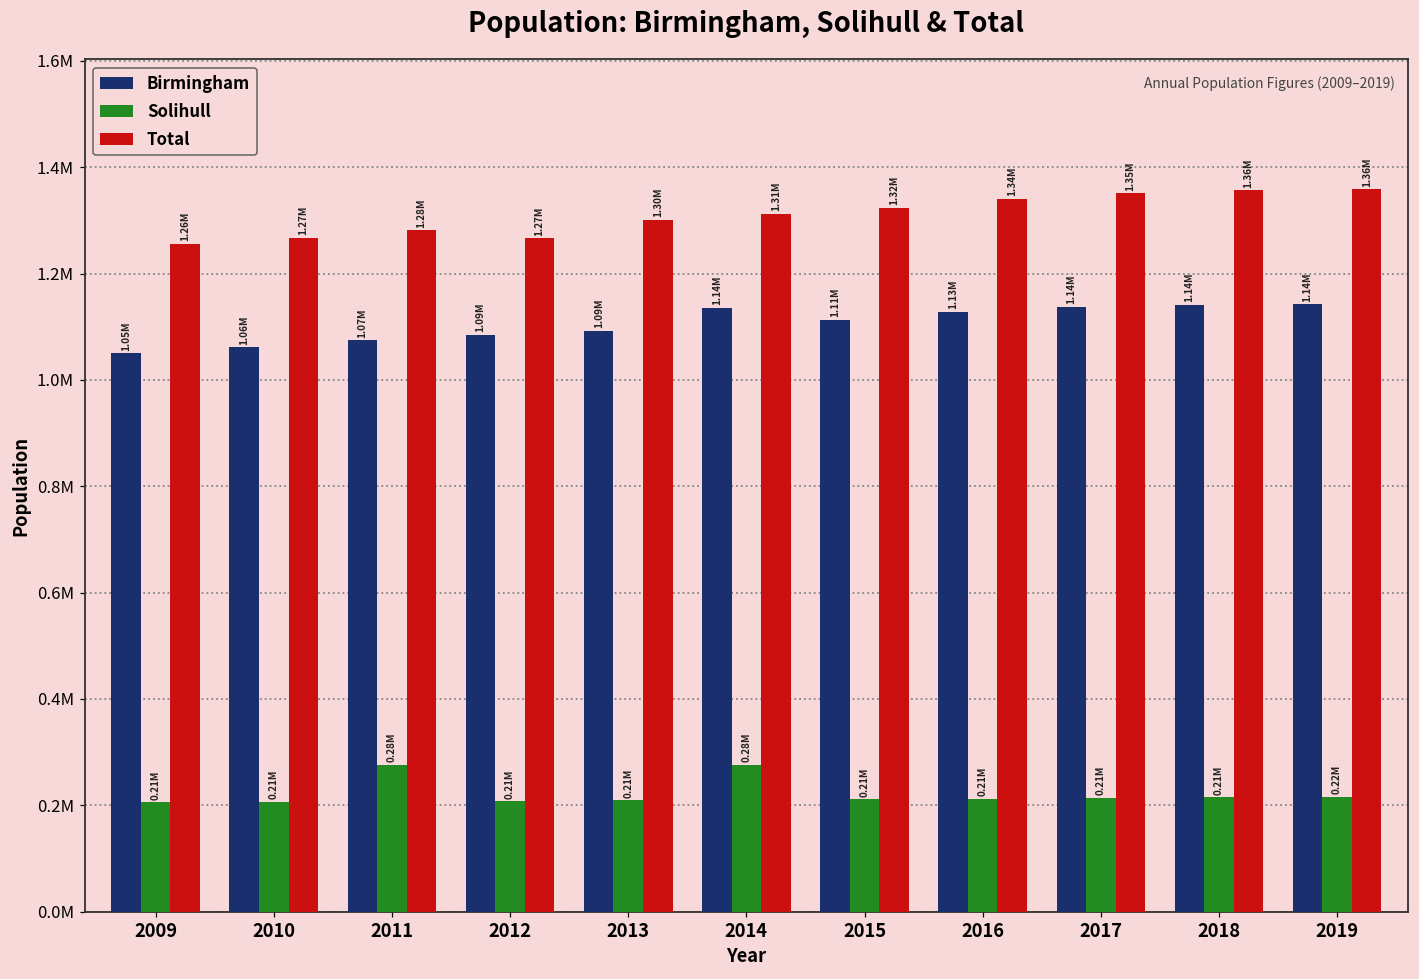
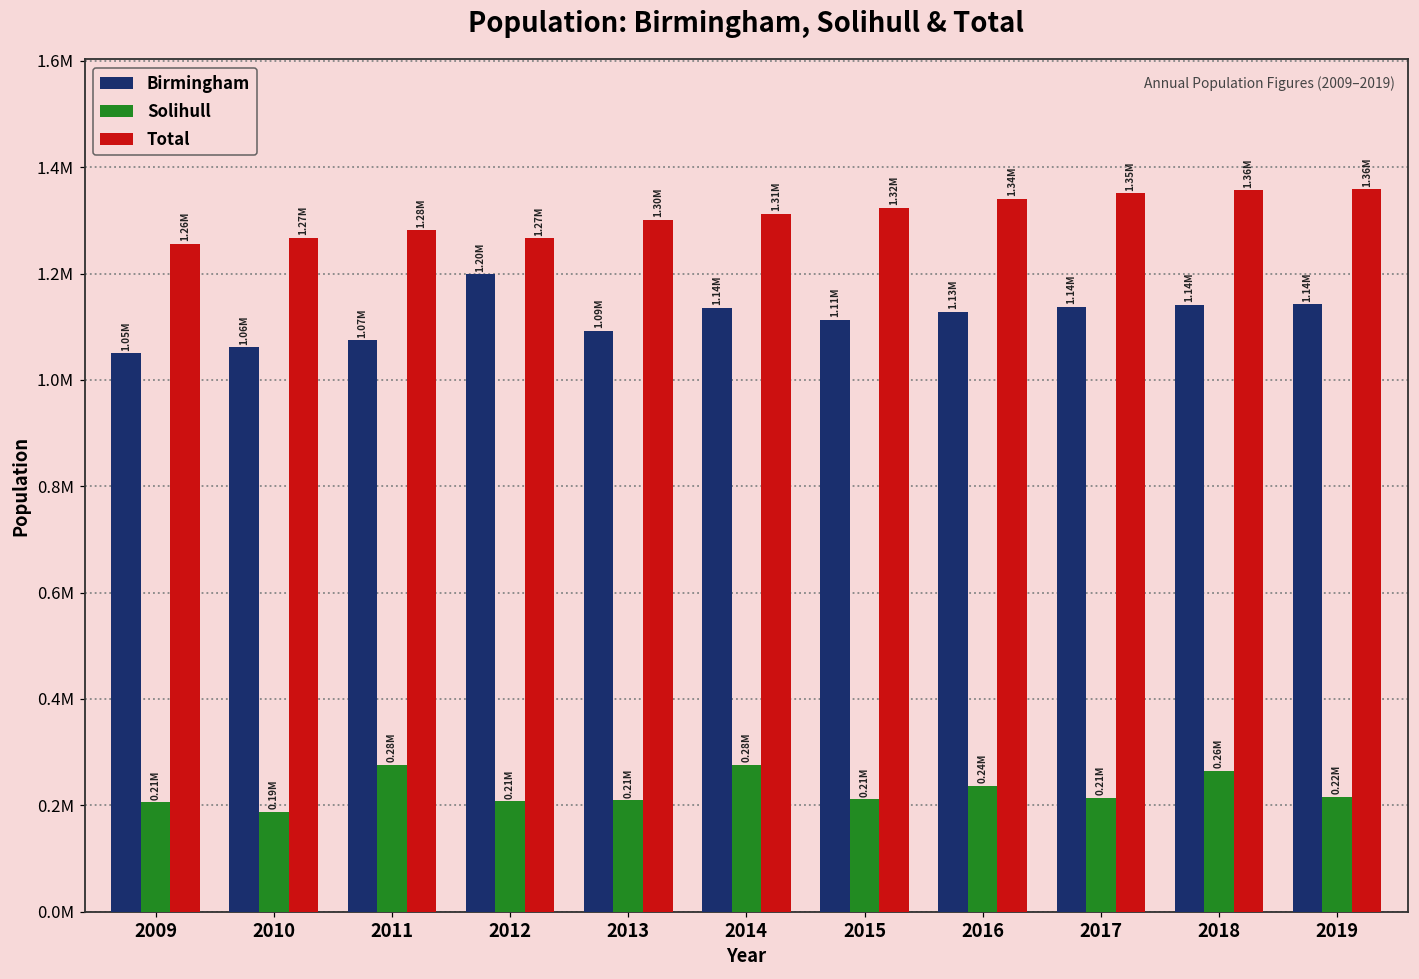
Solihull, 2010: 0.21M -> 0.19M
Birmingham, 2012: 1.09M -> 1.20M
Solihull, 2016: 0.21M -> 0.24M
Solihull, 2018: 0.21M -> 0.26M
